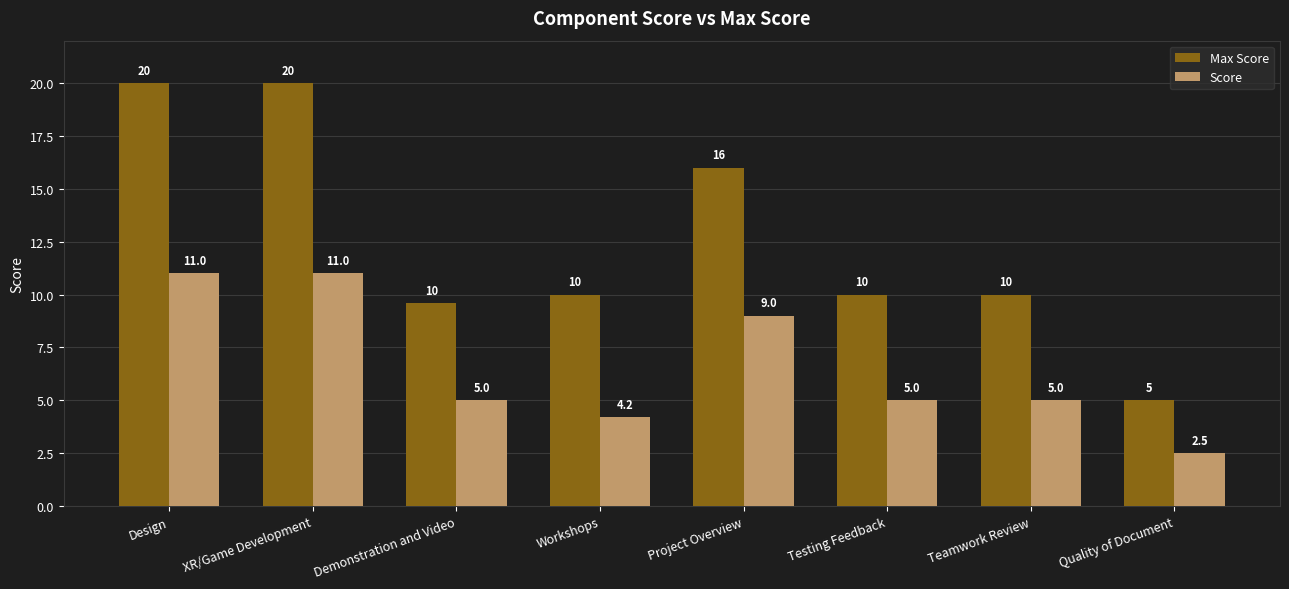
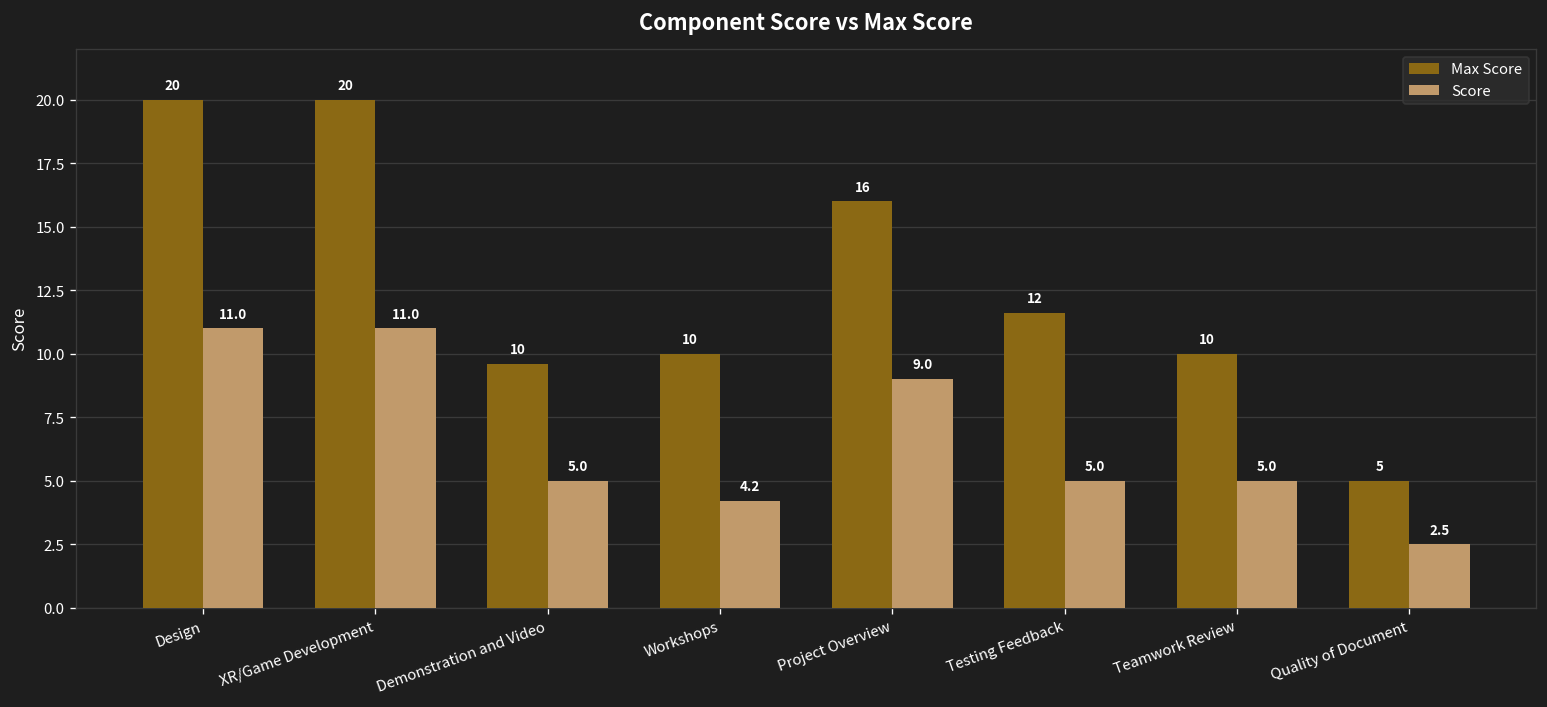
Max Score, Testing Feedback: 10 -> 12
